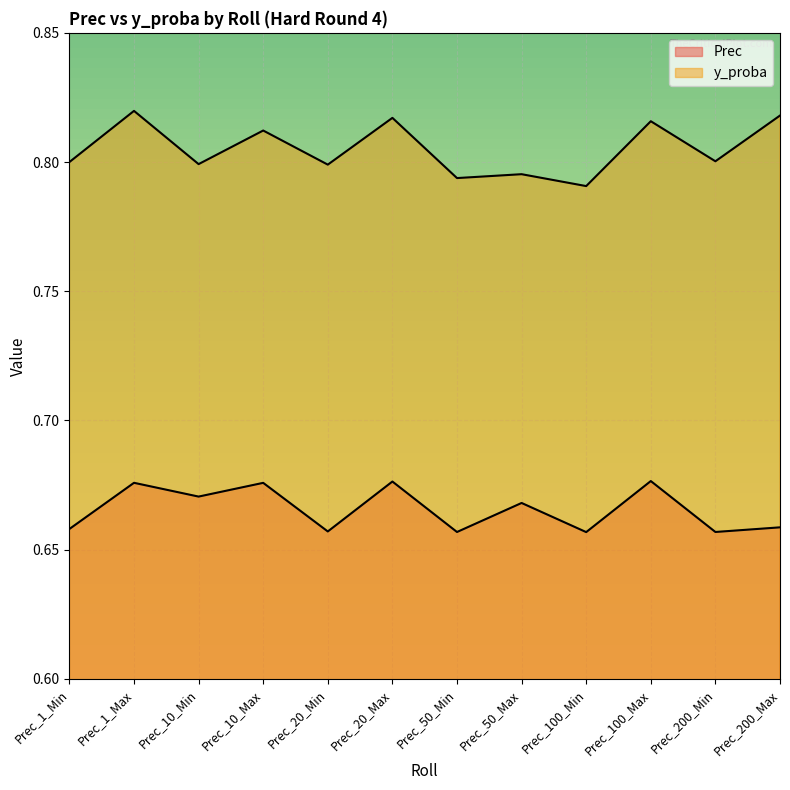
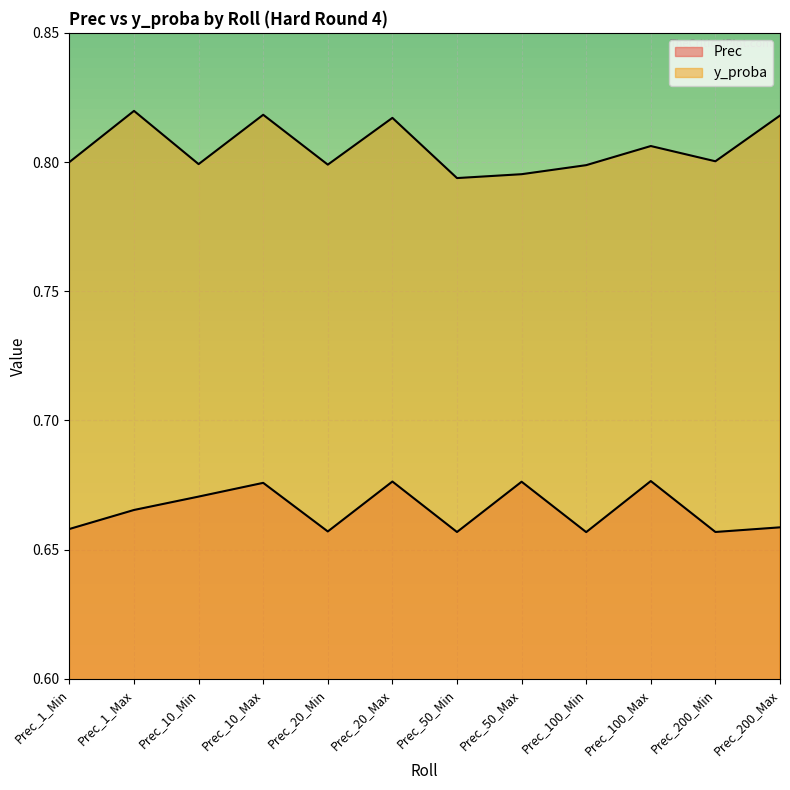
Prec, Prec_1_Max: 0.676 -> 0.665
y_proba, Prec_10_Max: 0.812 -> 0.818
Prec, Prec_50_Max: 0.668 -> 0.676
y_proba, Prec_100_Min: 0.791 -> 0.799
y_proba, Prec_100_Max: 0.816 -> 0.806
